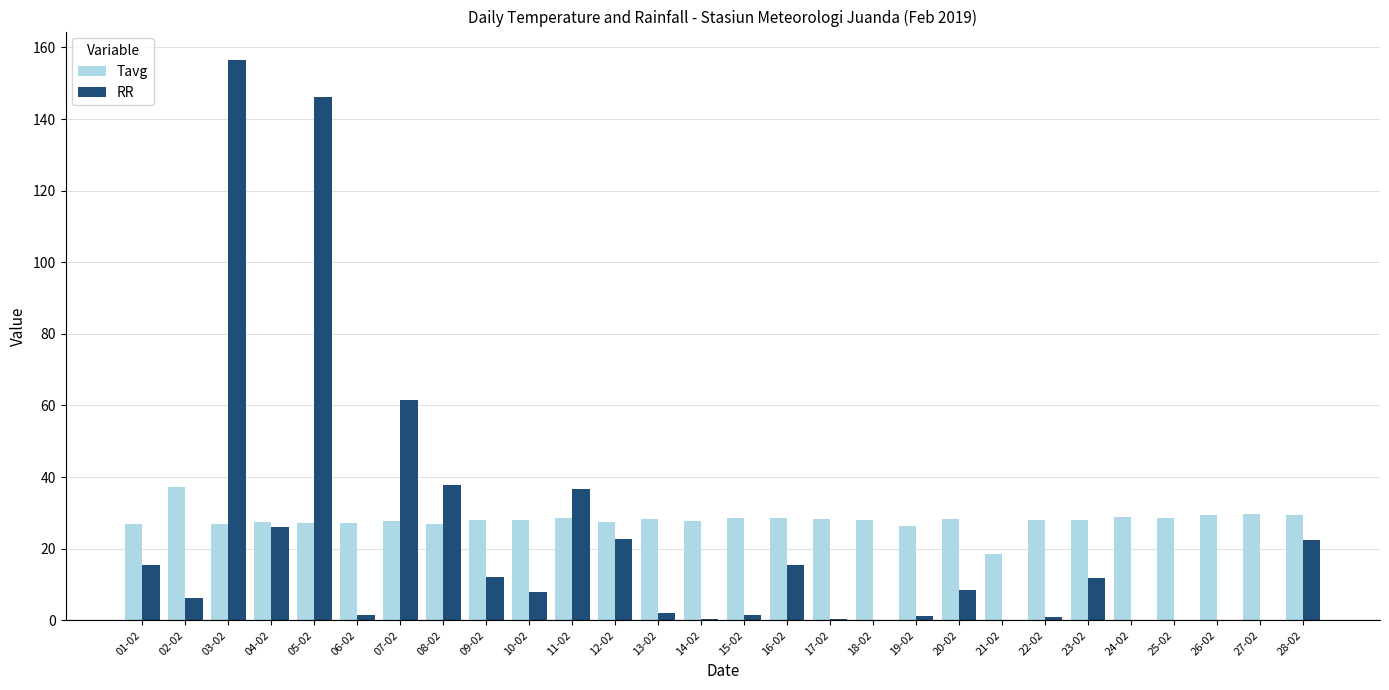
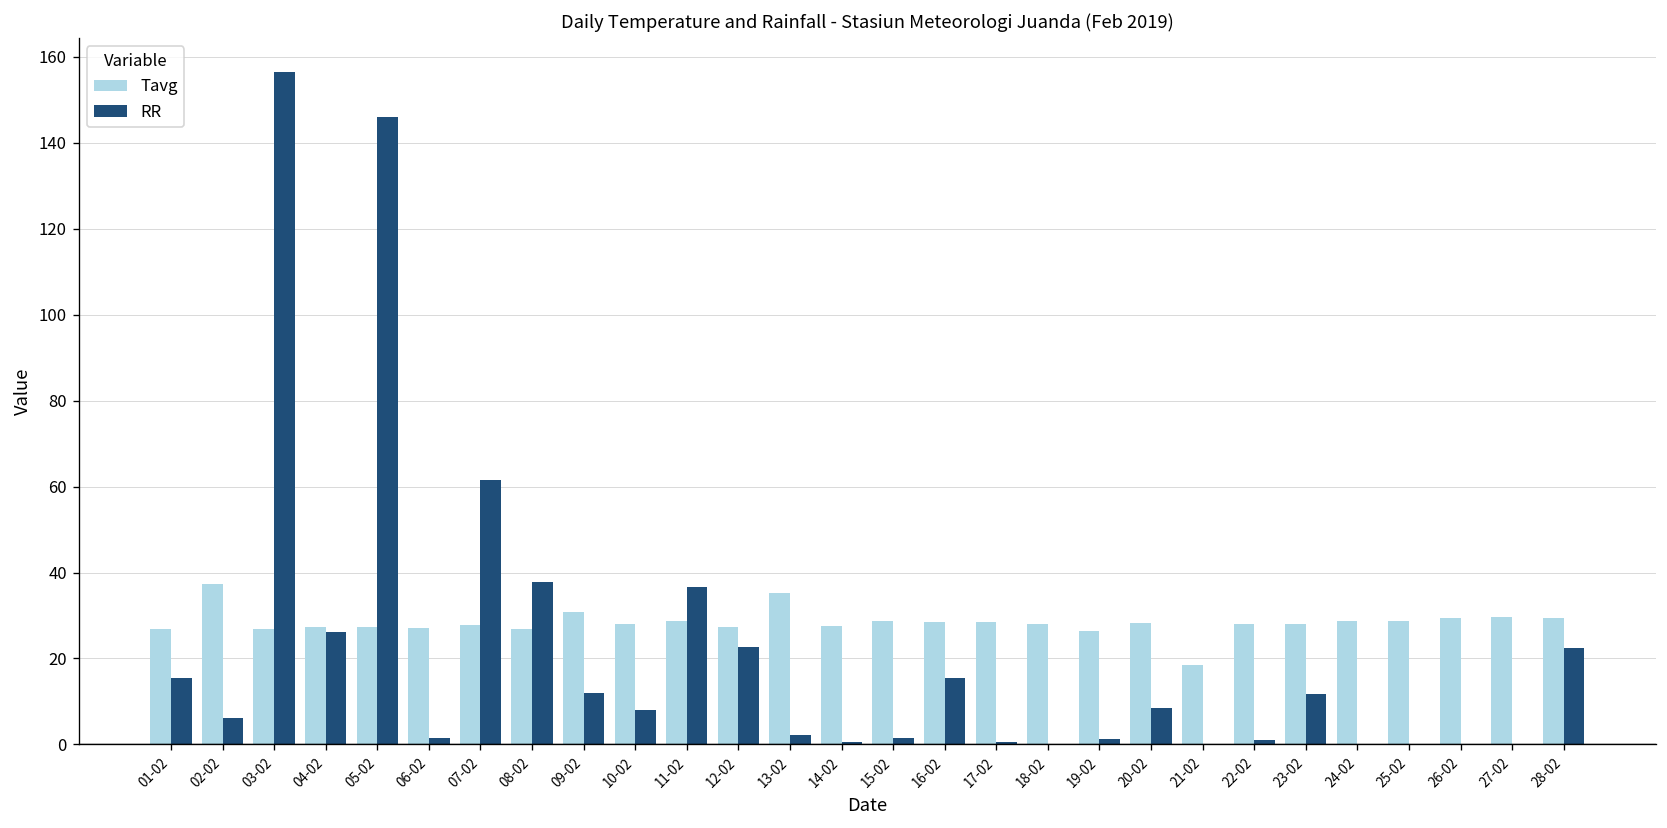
Tavg, 09-02: 28 -> 31
Tavg, 13-02: 28 -> 35
